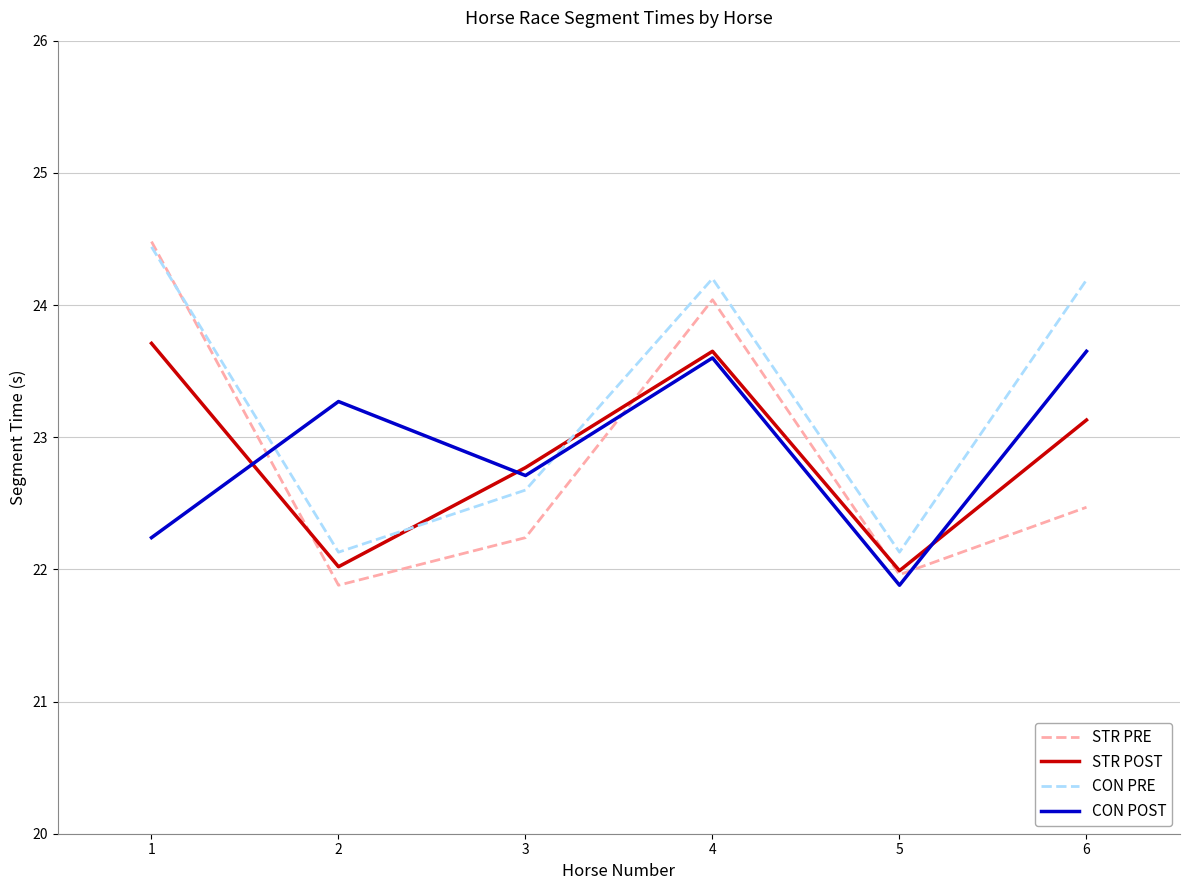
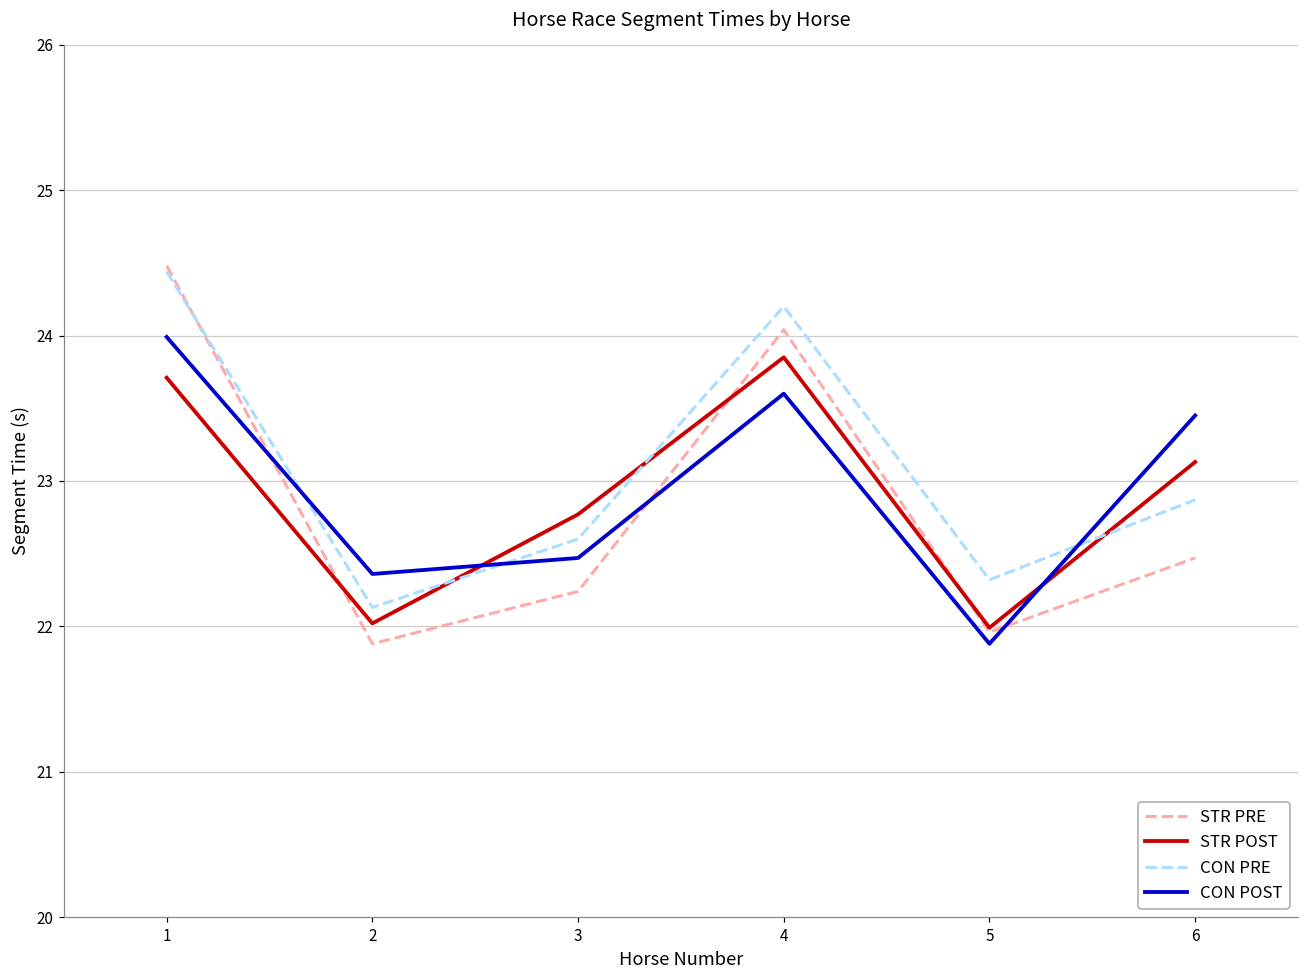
CON POST, 1: 22.24 -> 23.99
CON POST, 2: 23.27 -> 22.36
CON POST, 3: 22.71 -> 22.47
STR POST, 4: 23.65 -> 23.85
CON PRE, 5: 22.13 -> 22.32
CON PRE, 6: 24.19 -> 22.87
CON POST, 6: 23.65 -> 23.45
